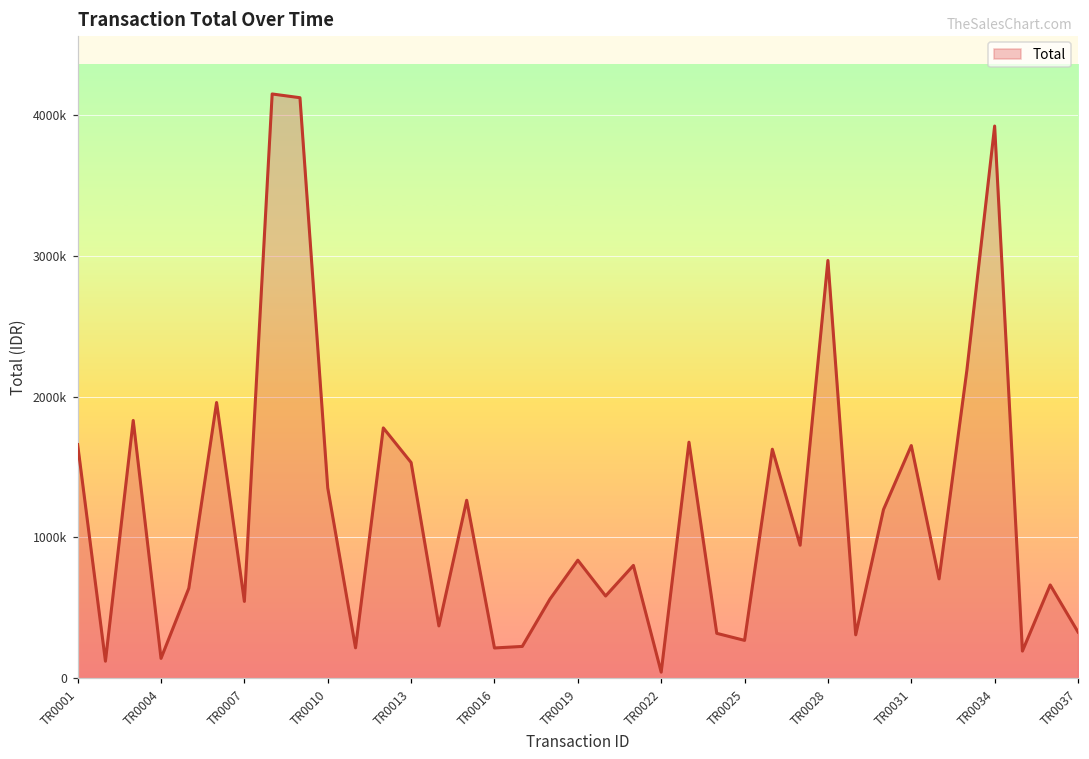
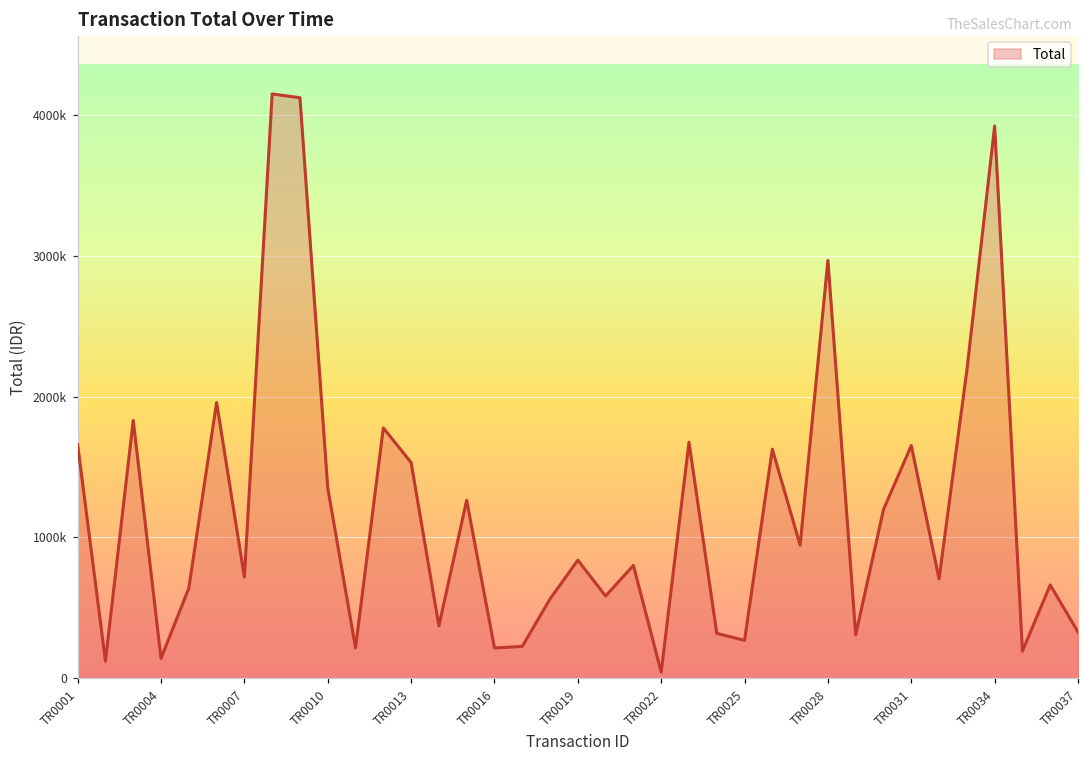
TR0007: 550000 -> 720000
